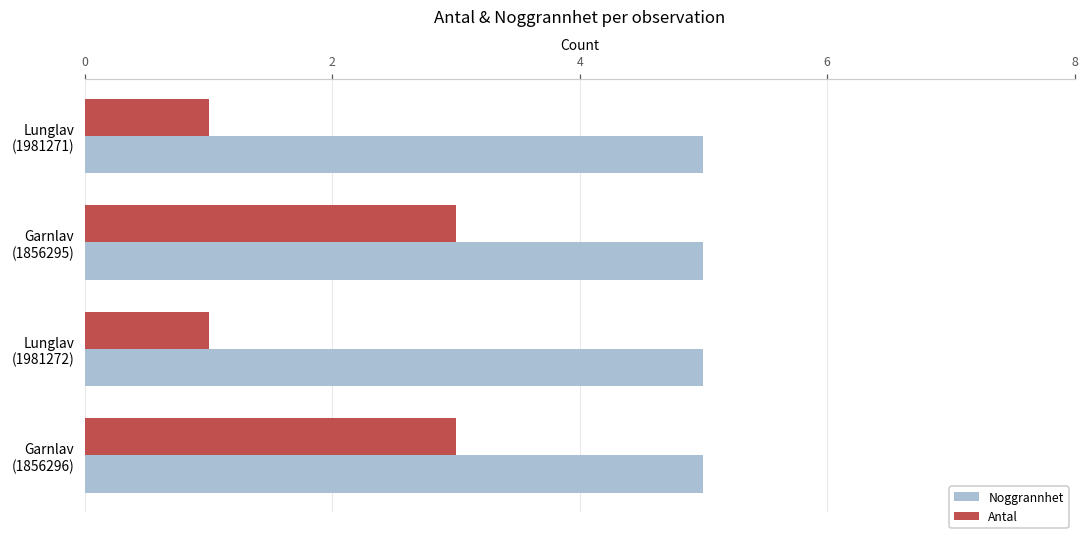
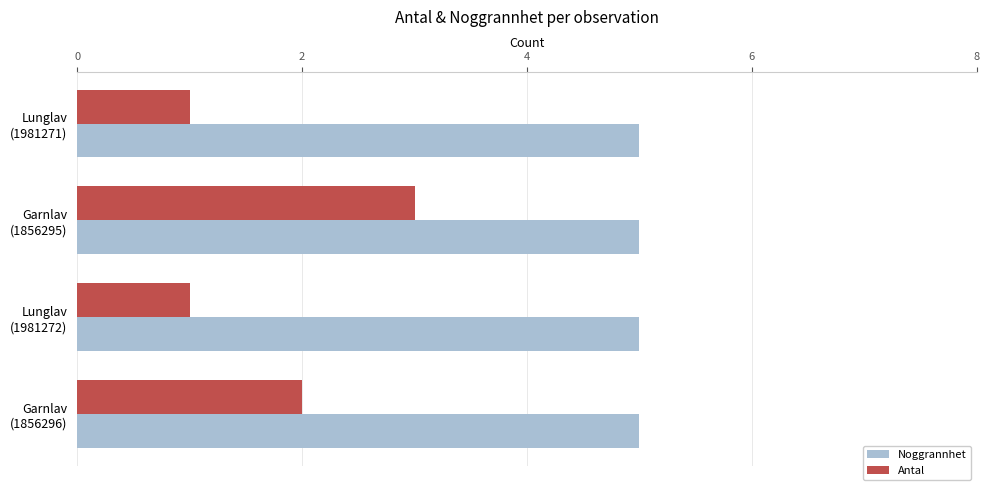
Antal, Garnlav (1856296): 3 -> 2
